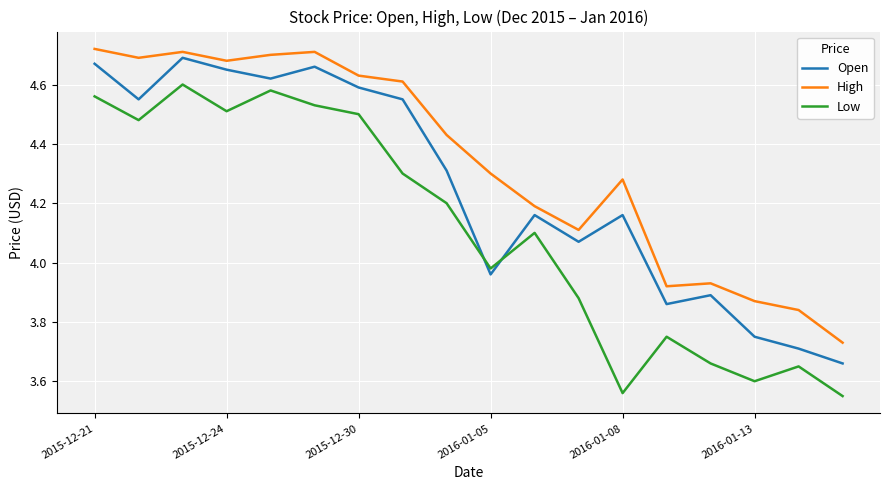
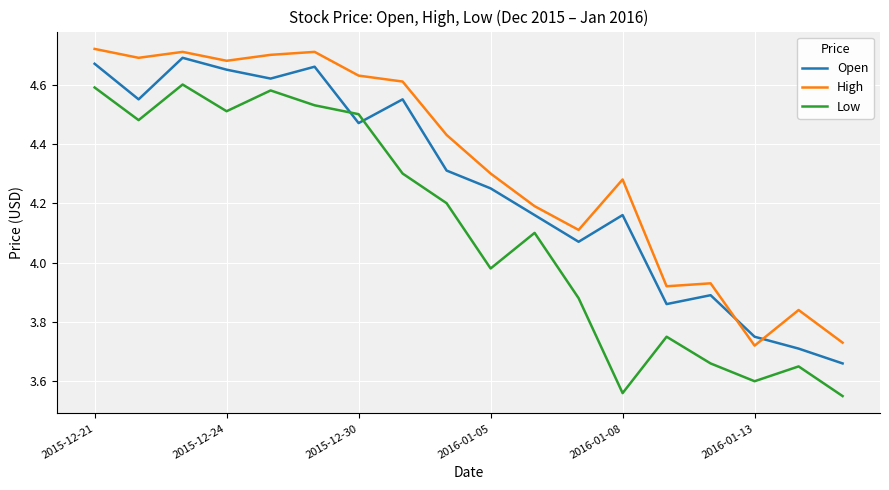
Low, 2015-12-21: 4.56 -> 4.59
Open, 2015-12-30: 4.59 -> 4.47
Open, 2016-01-05: 3.96 -> 4.25
High, 2016-01-13: 3.87 -> 3.72
